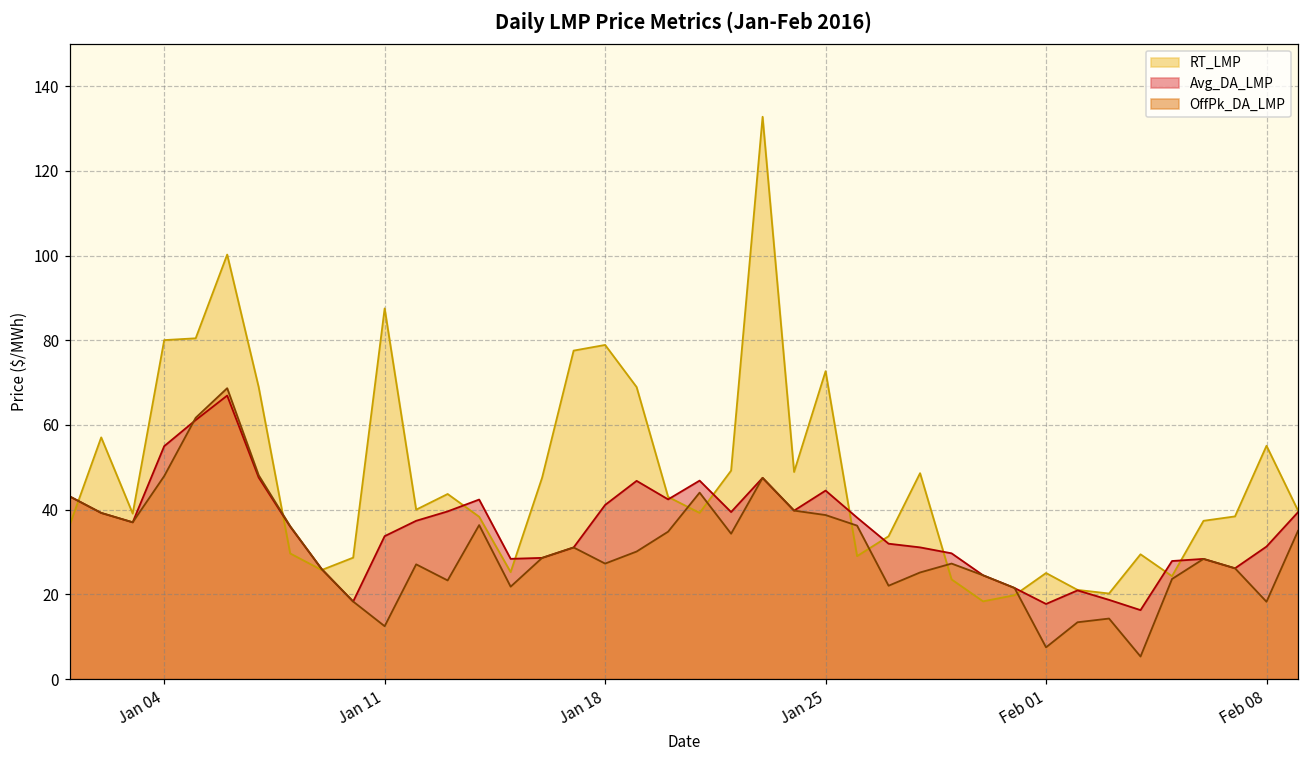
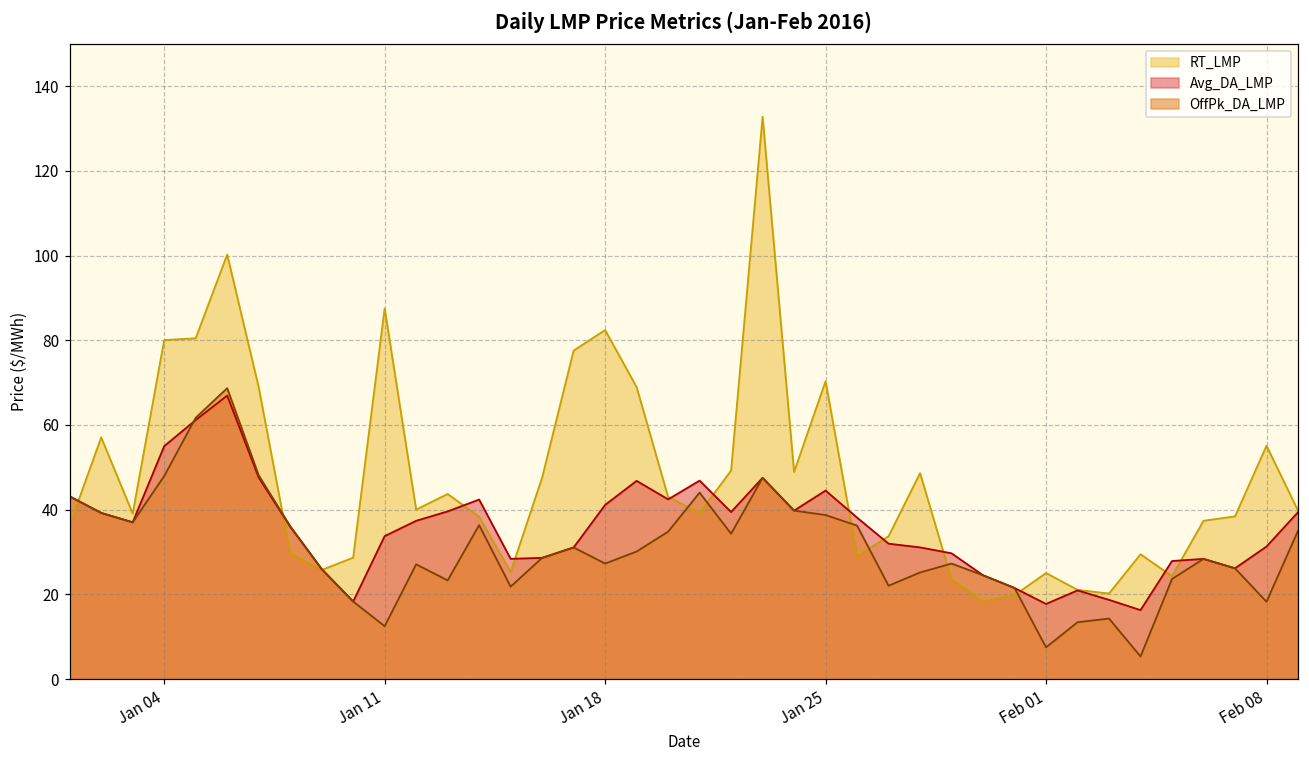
RT_LMP, Jan 18: 79 -> 82
RT_LMP, Jan 25: 73 -> 70
